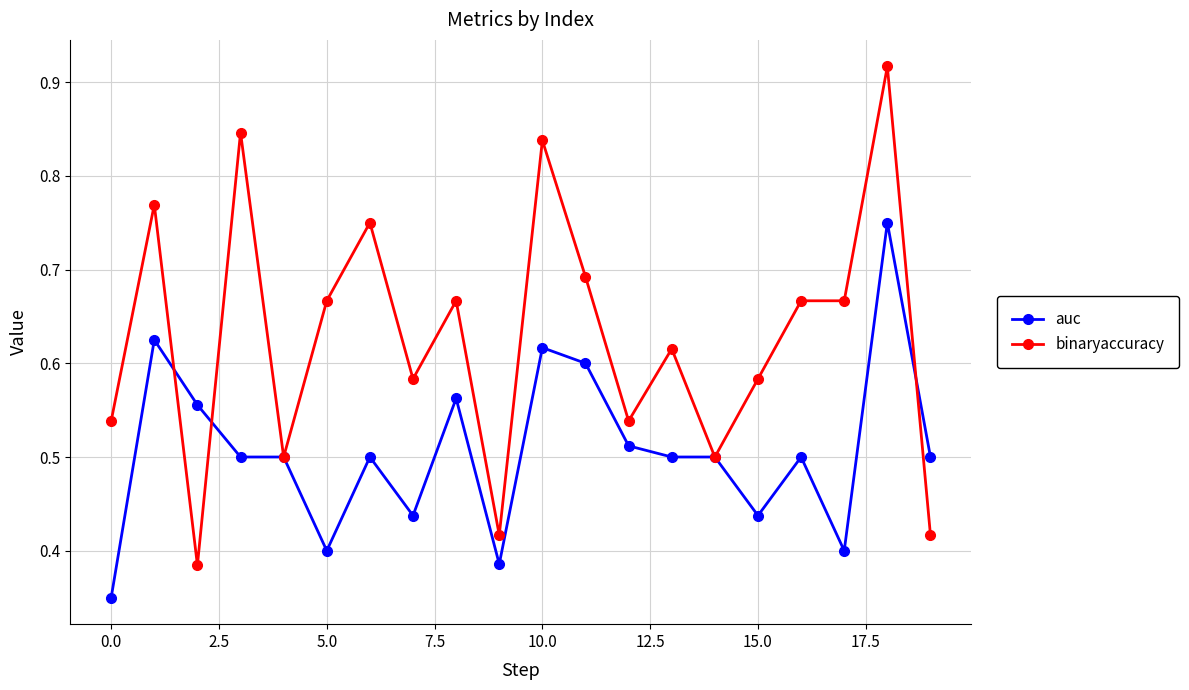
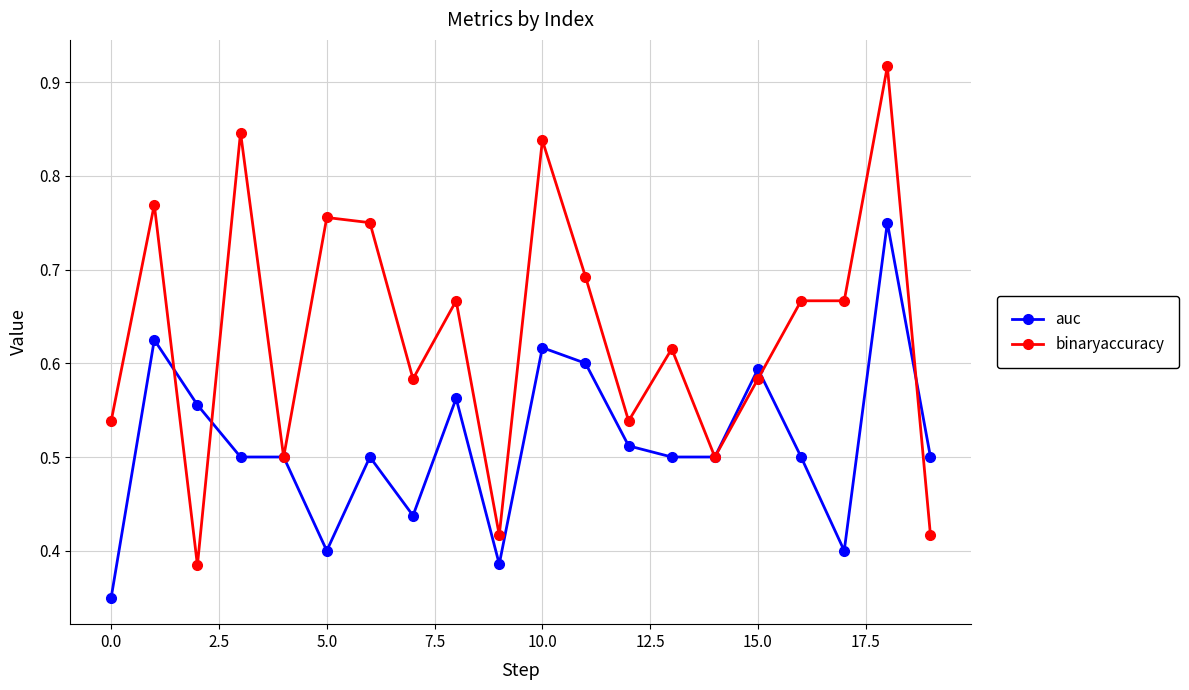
binaryaccuracy, 5.0: 0.67 -> 0.76
auc, 15.0: 0.44 -> 0.59
